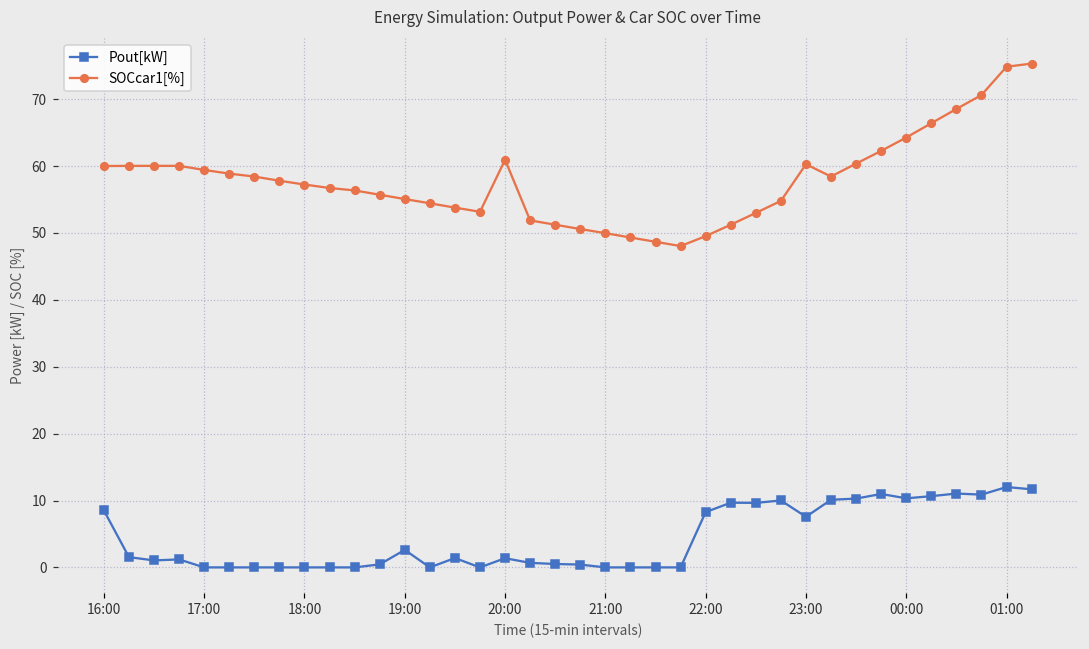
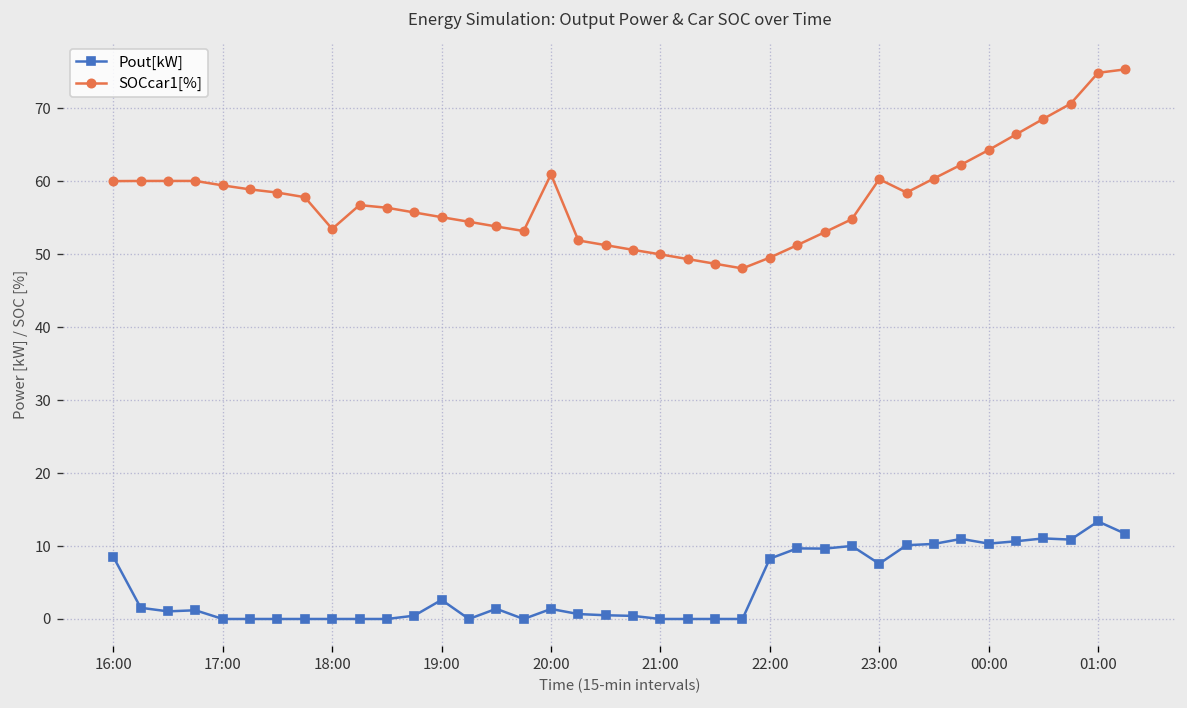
SOCcar1[%], 18:00: 57 -> 53
Pout[kW], 01:00: 12 -> 13
